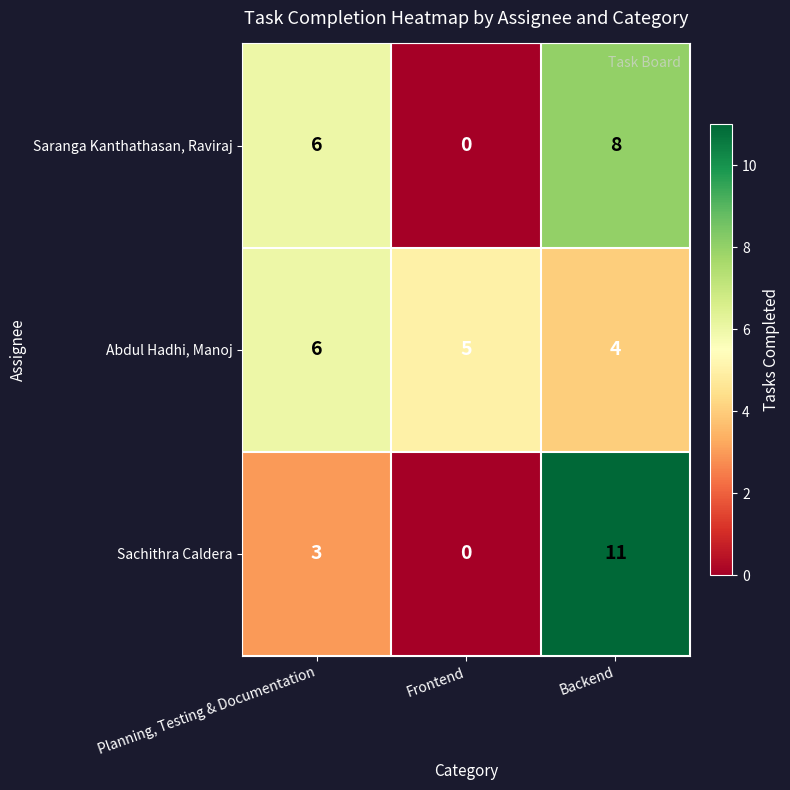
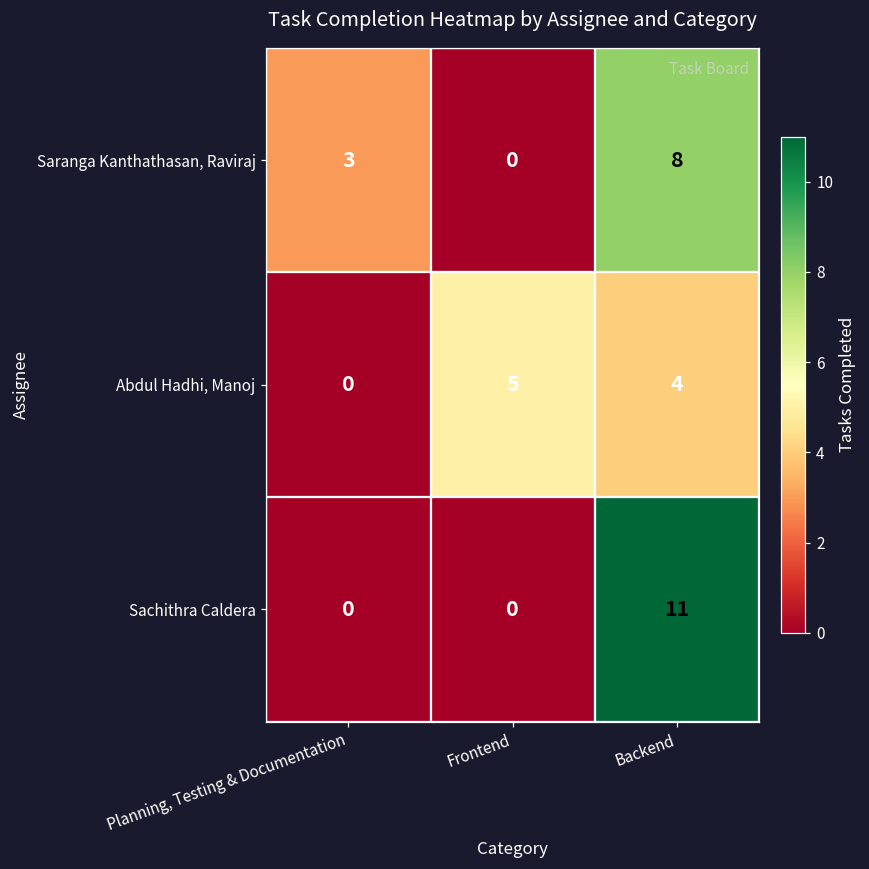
Saranga Kanthathasan, Raviraj, Planning, Testing & Documentation: 6 -> 3
Abdul Hadhi, Manoj, Planning, Testing & Documentation: 6 -> 0
Sachithra Caldera, Planning, Testing & Documentation: 3 -> 0
